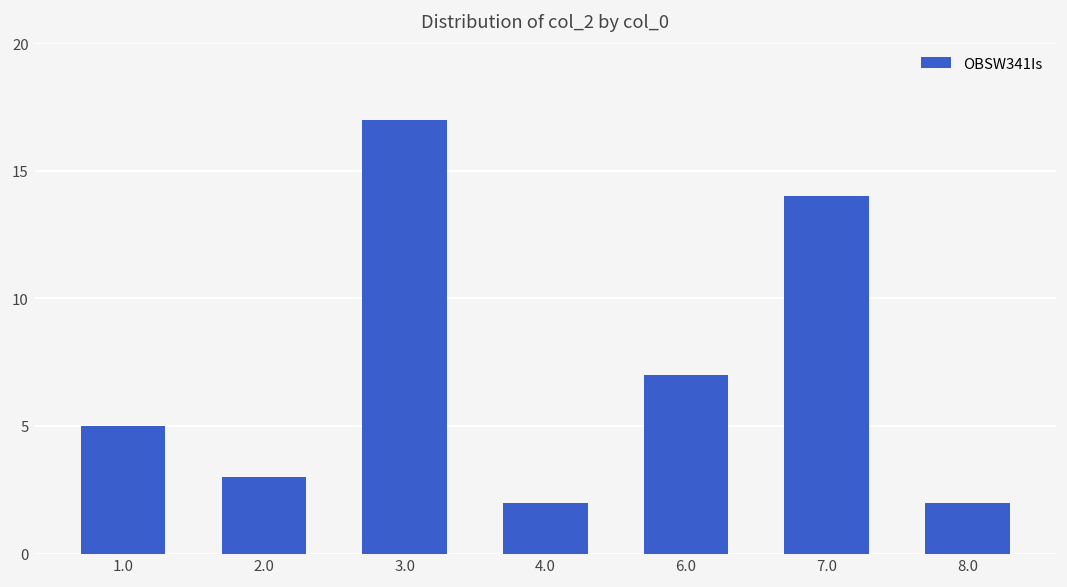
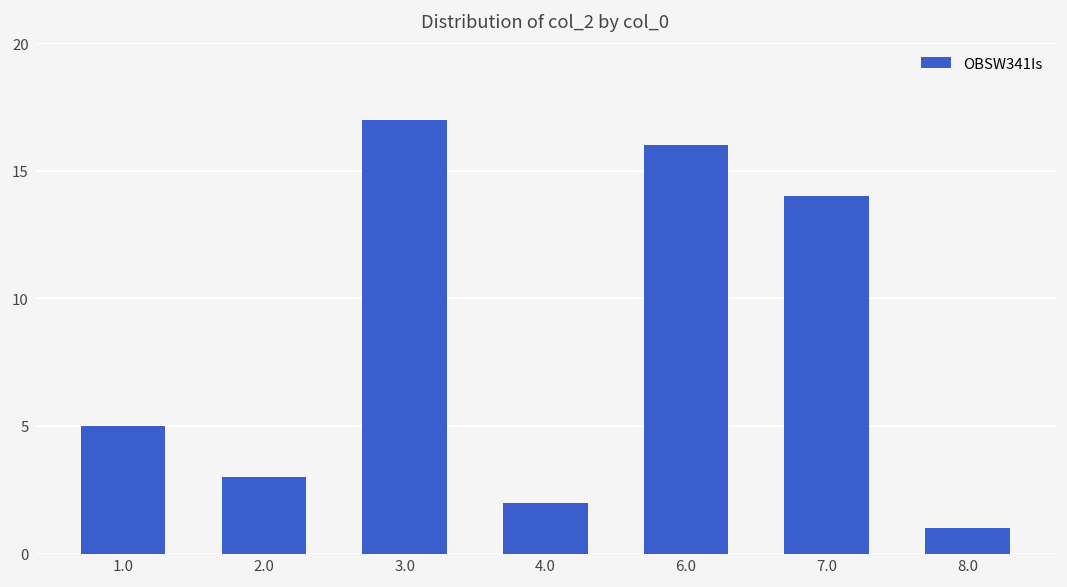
6.0: 7 -> 16
8.0: 2 -> 1
